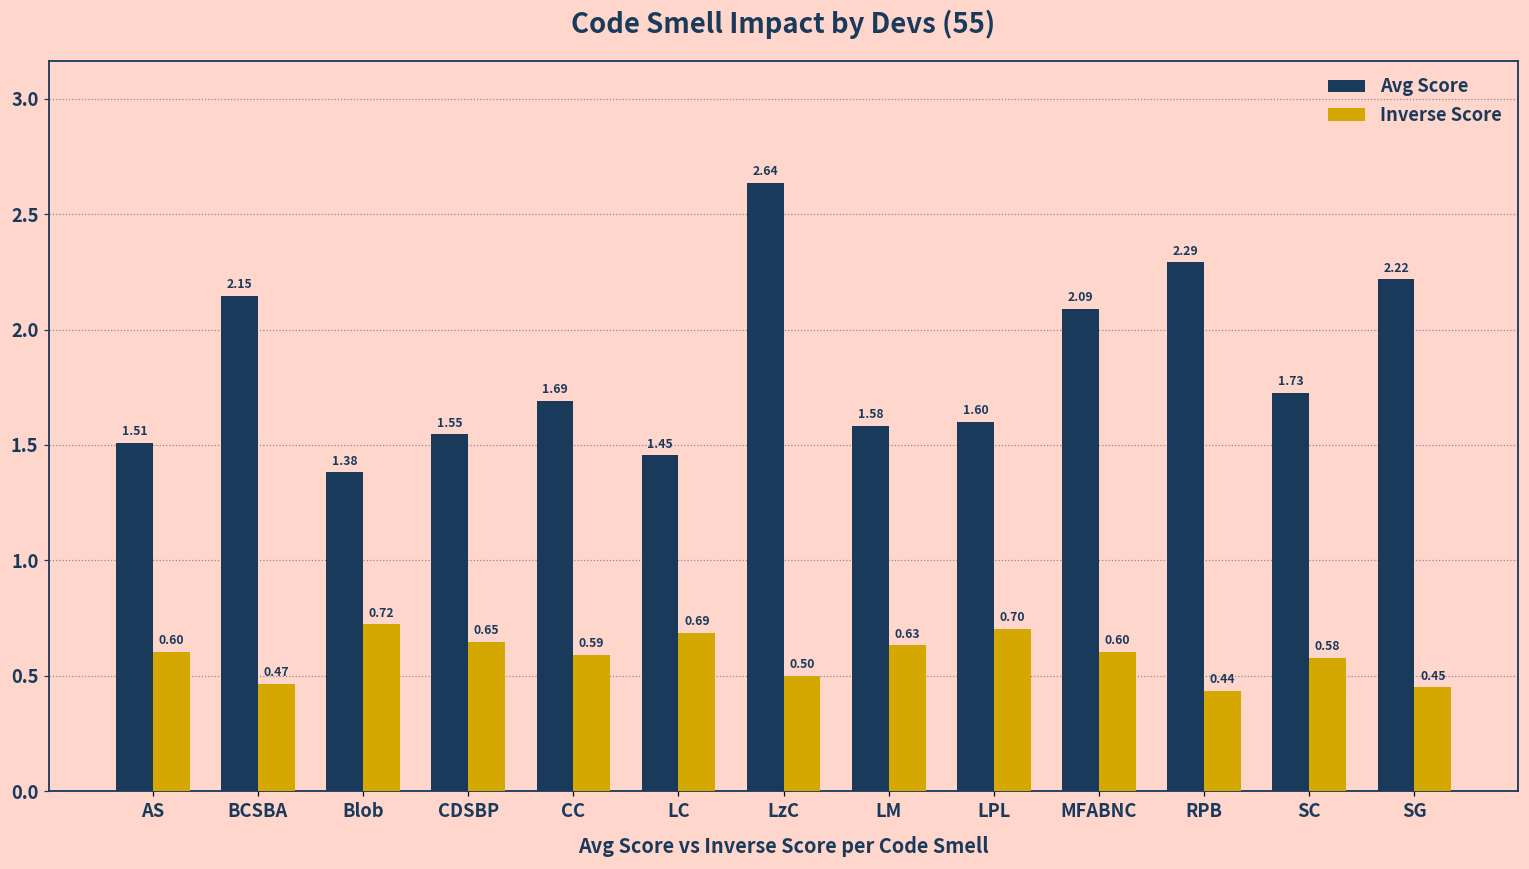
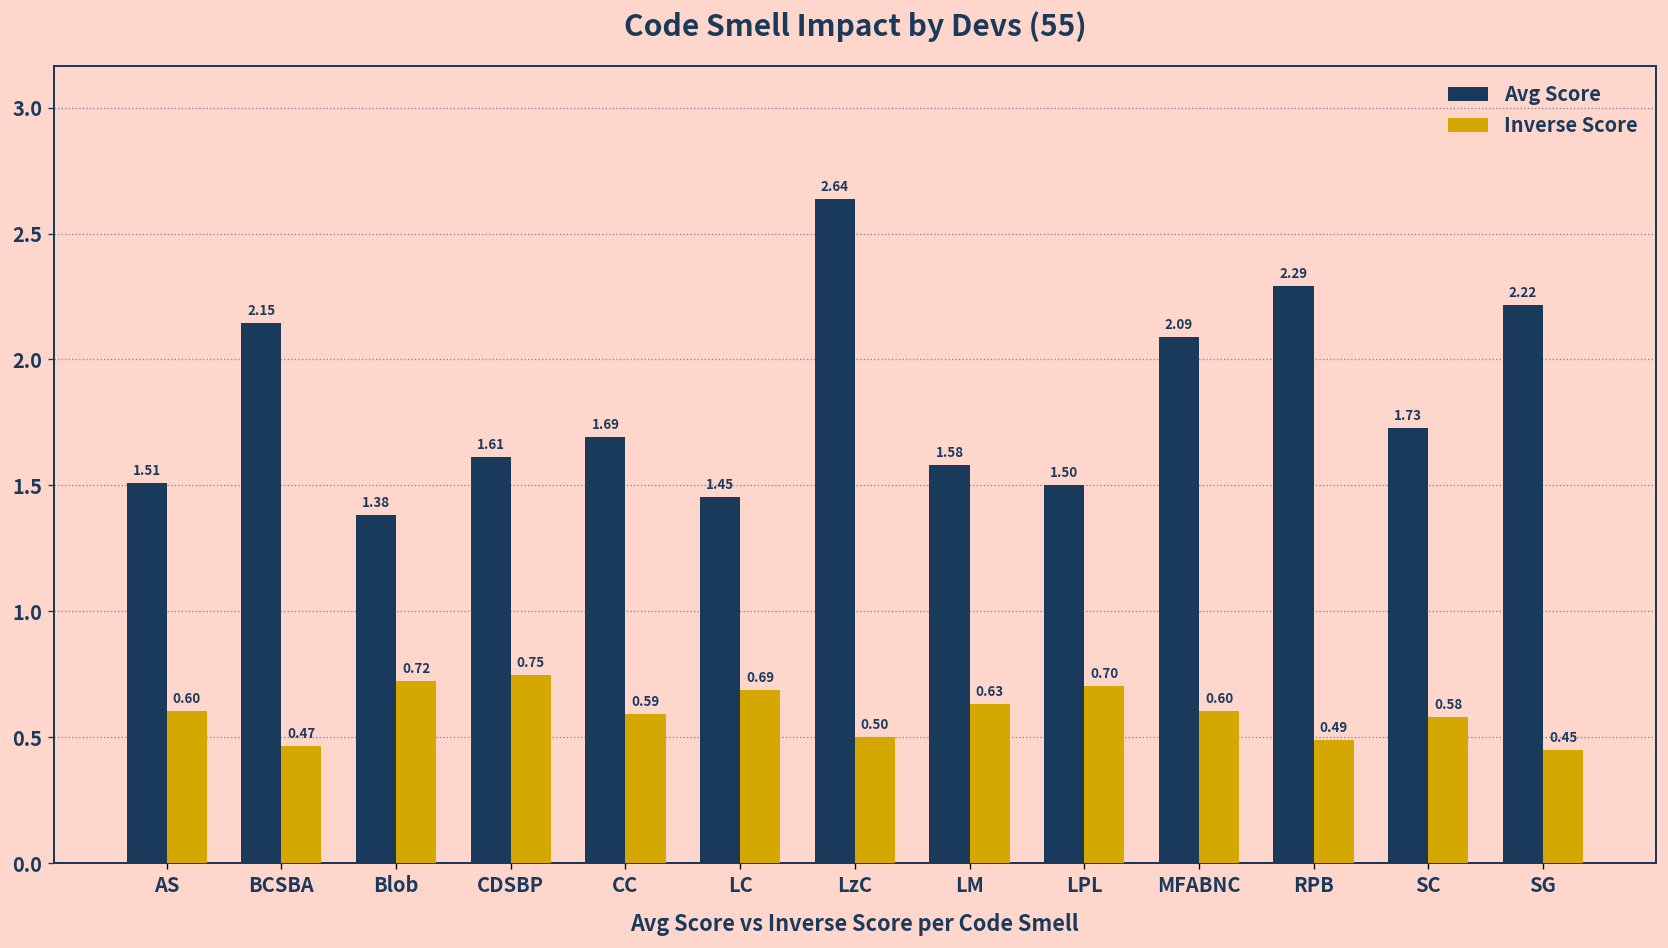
Avg Score, CDSBP: 1.55 -> 1.61
Inverse Score, CDSBP: 0.65 -> 0.75
Avg Score, LPL: 1.60 -> 1.50
Inverse Score, RPB: 0.44 -> 0.49
